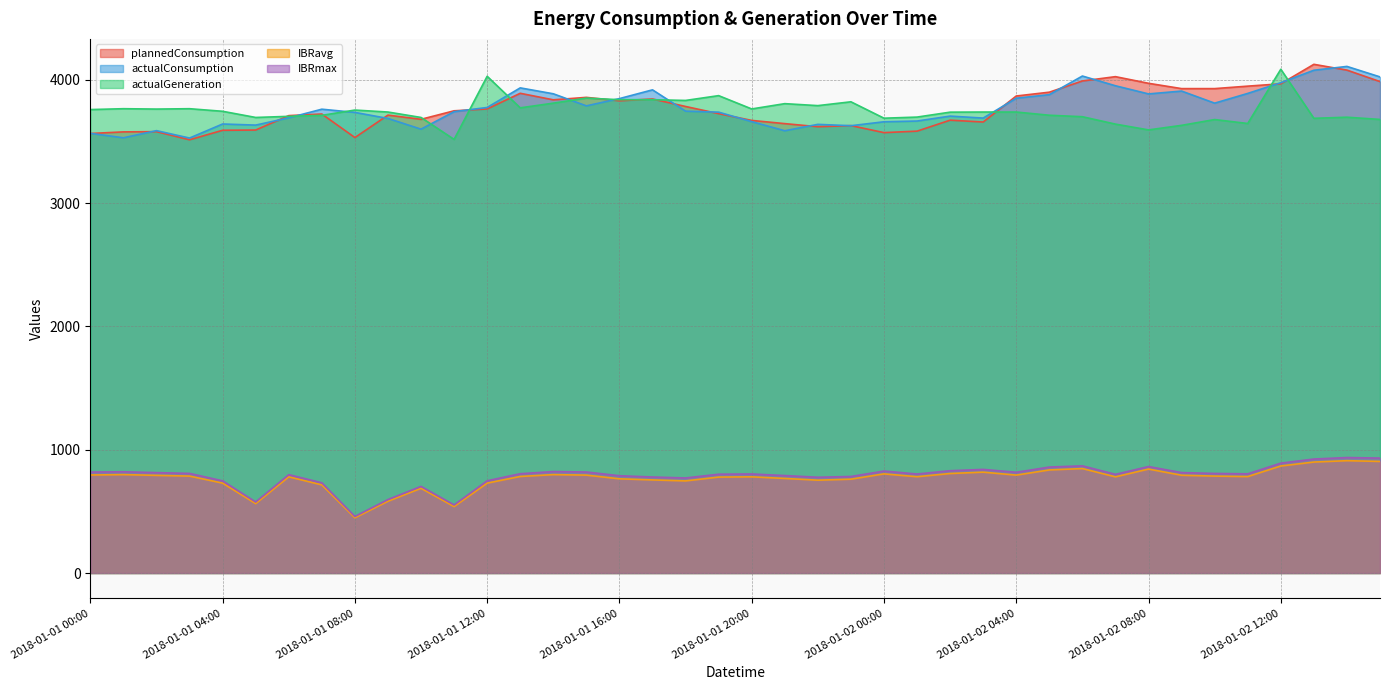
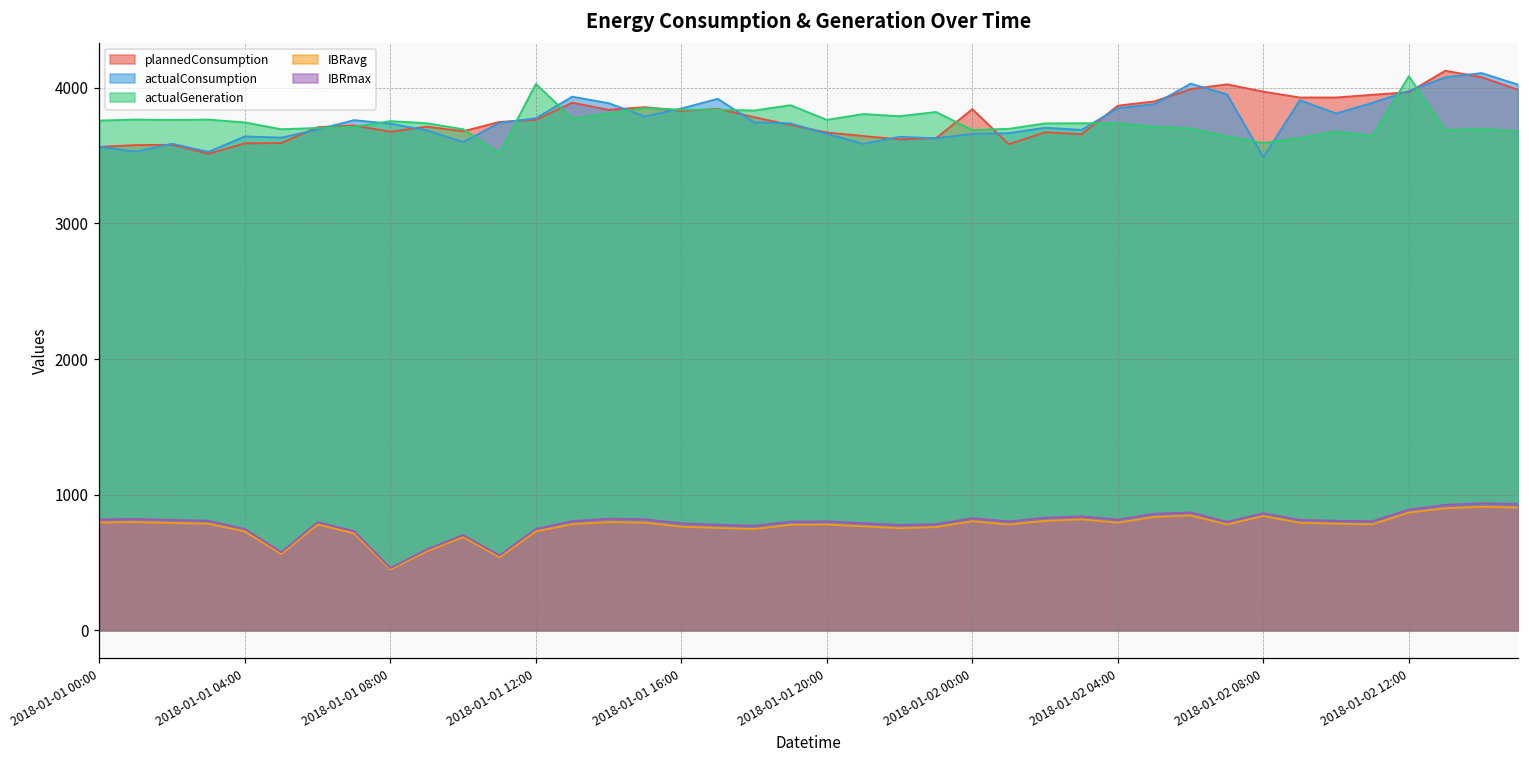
plannedConsumption, 2018-01-01 08:00: 3530 -> 3680
plannedConsumption, 2018-01-02 00:00: 3570 -> 3840
actualConsumption, 2018-01-02 08:00: 3890 -> 3490
